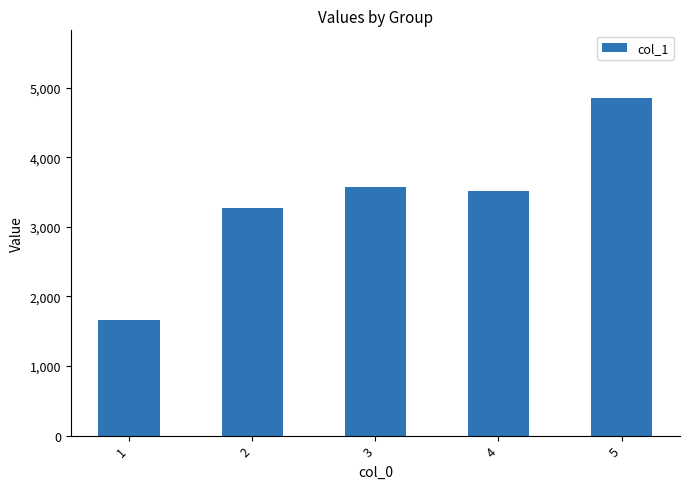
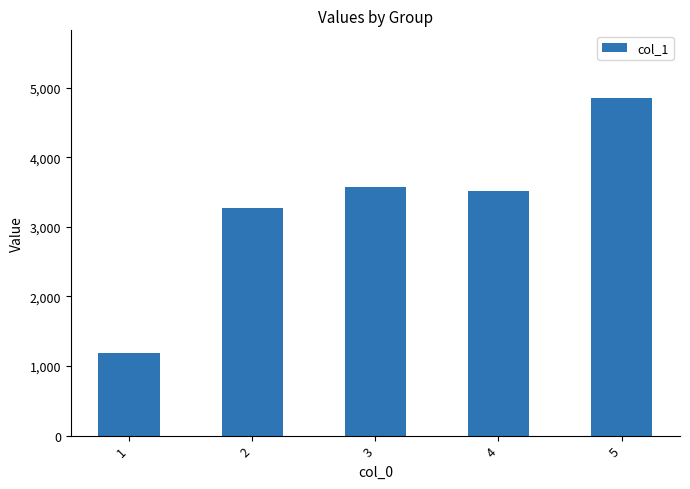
1: 1,700 -> 1,200
